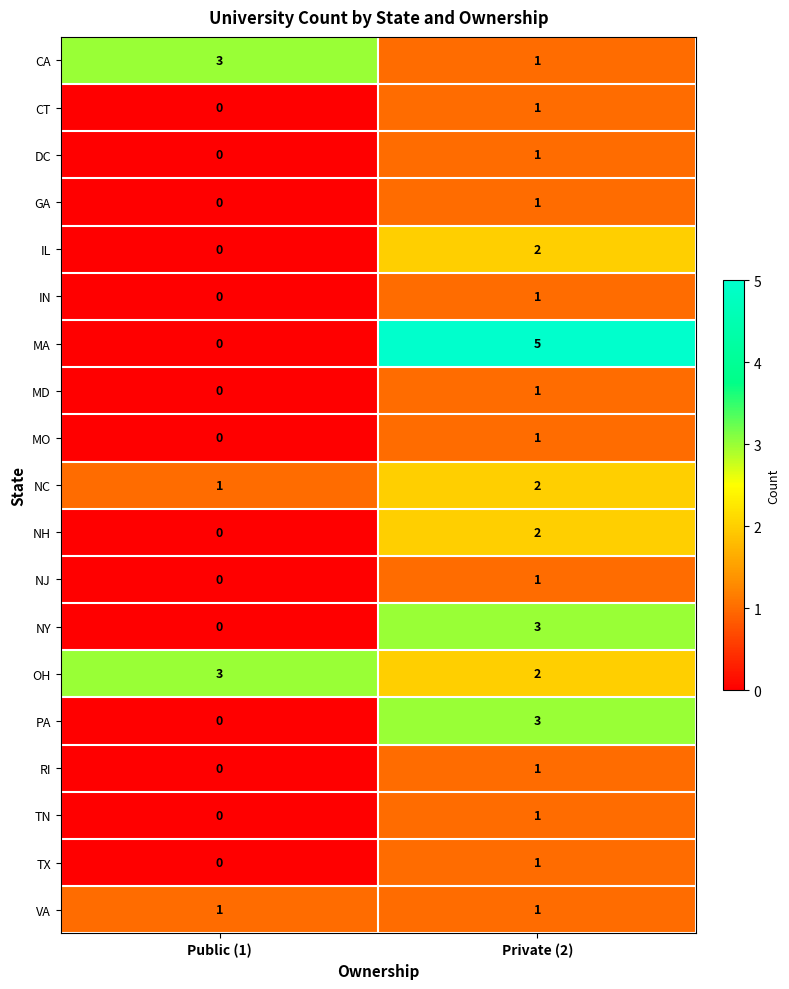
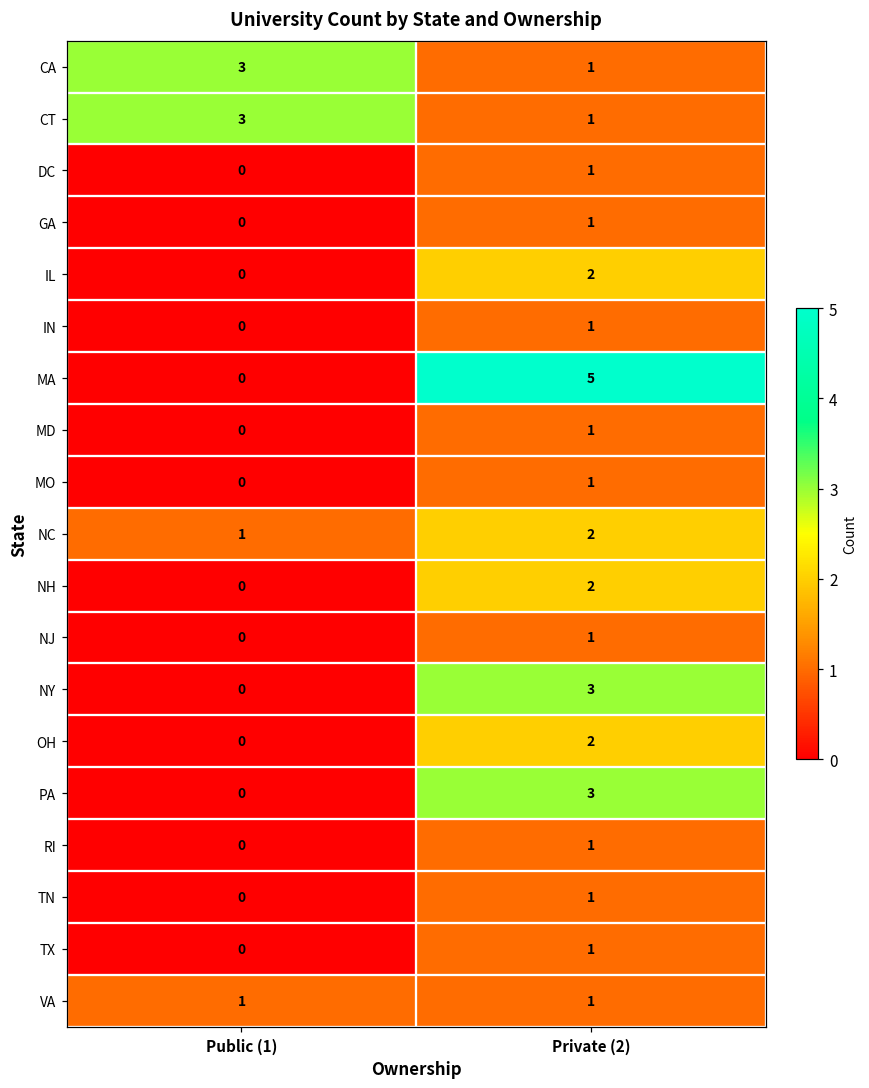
CT, Public (1): 0 -> 3
OH, Public (1): 3 -> 0
